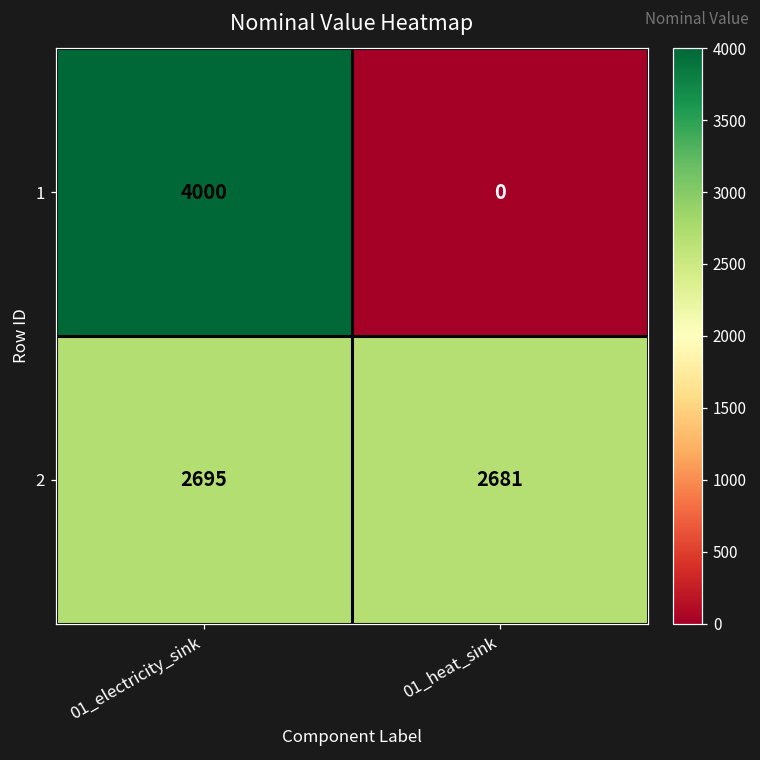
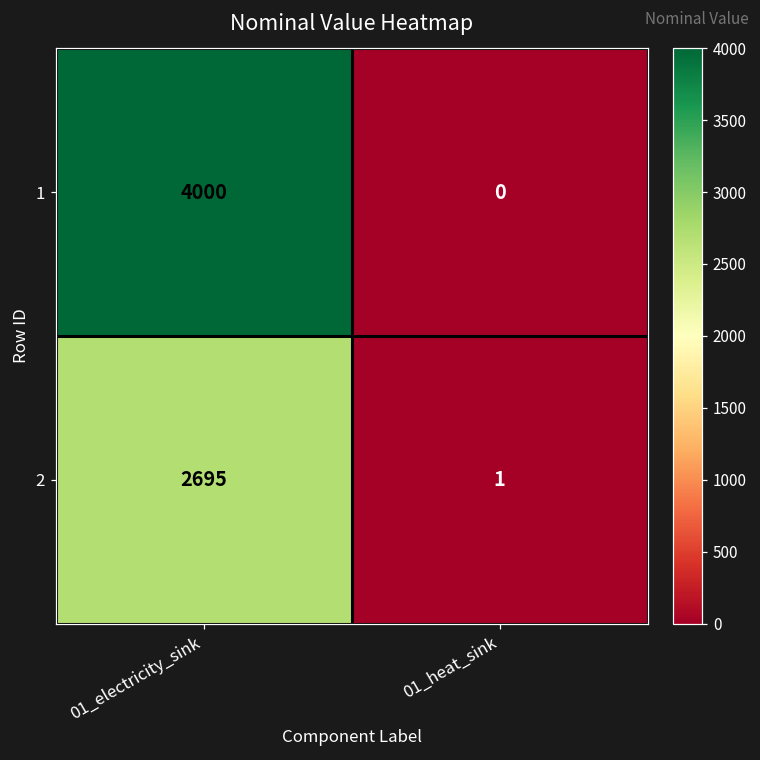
2, 01_heat_sink: 2681 -> 1
